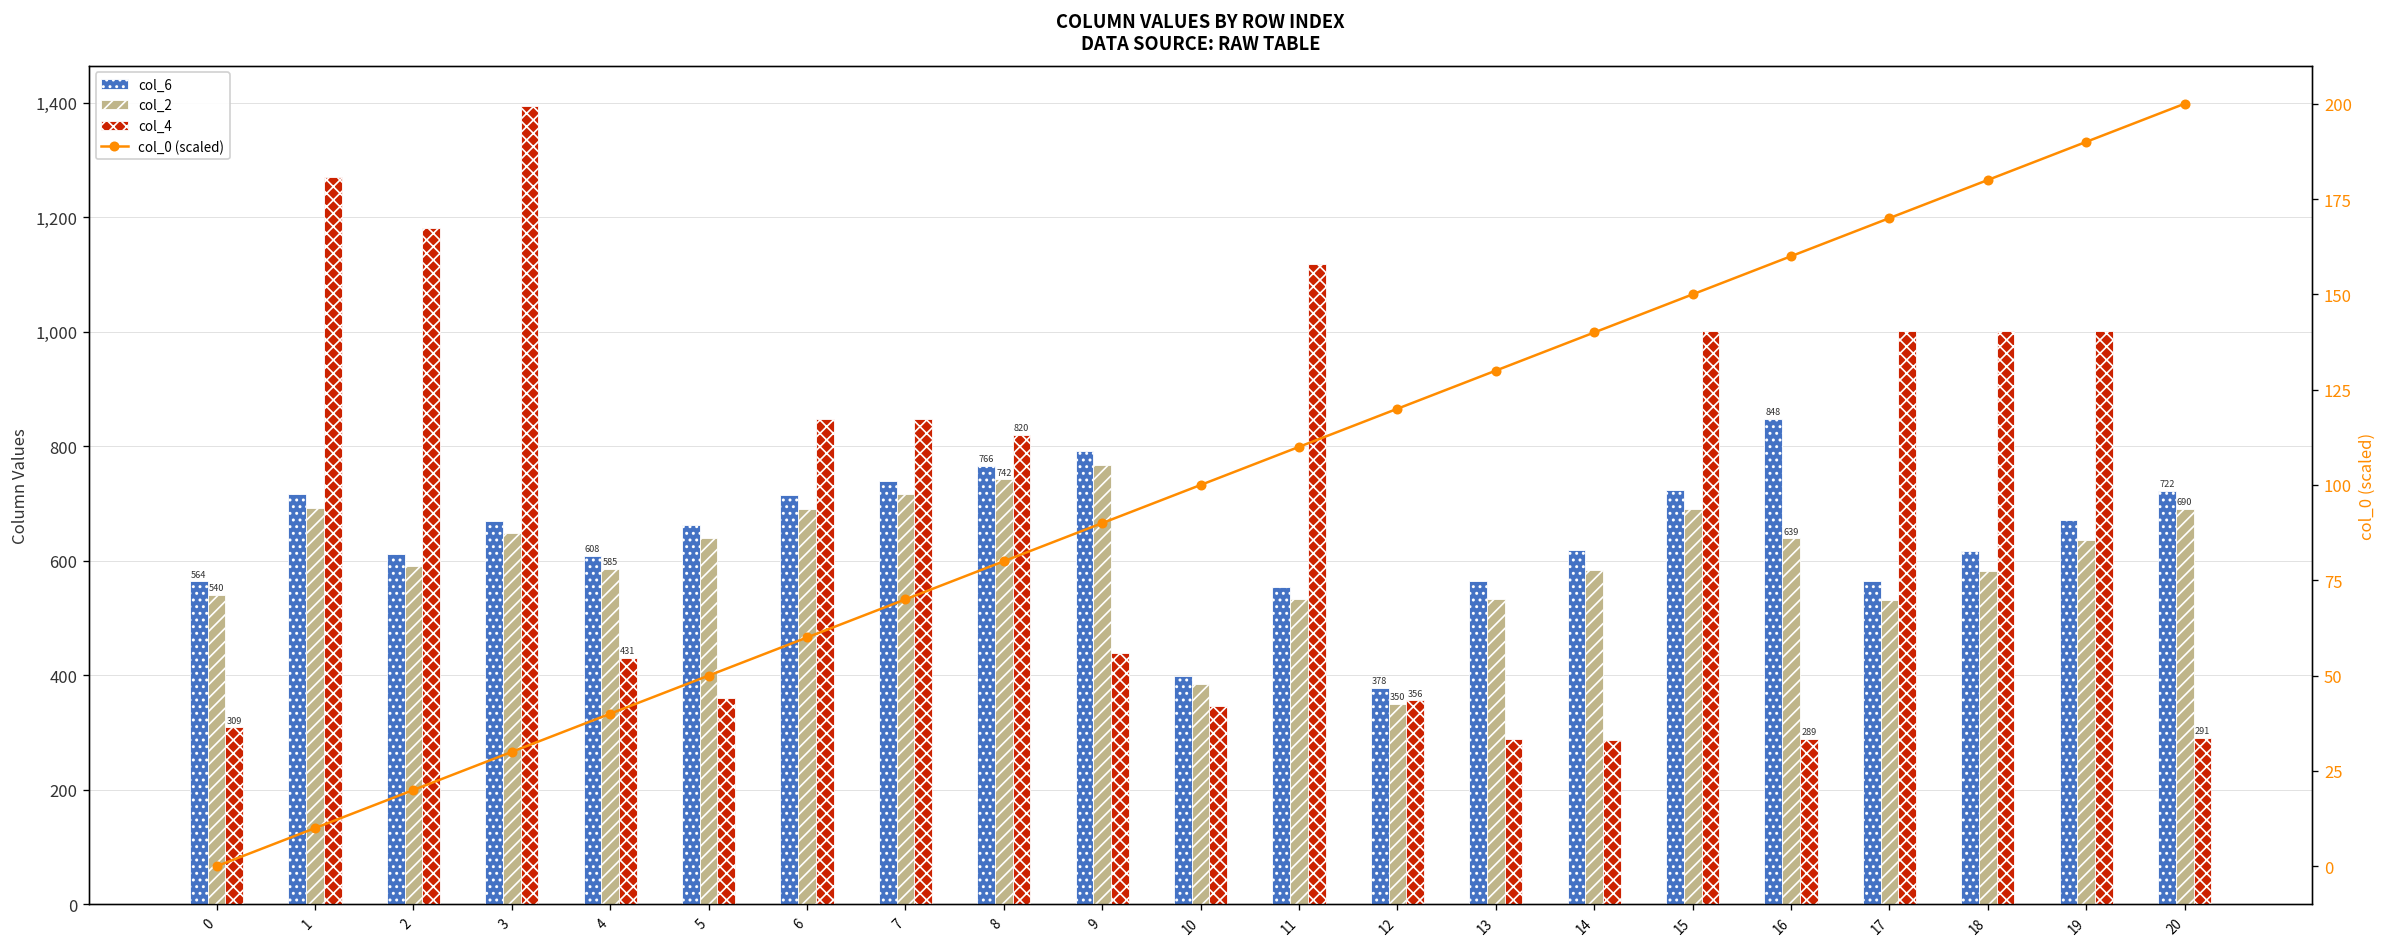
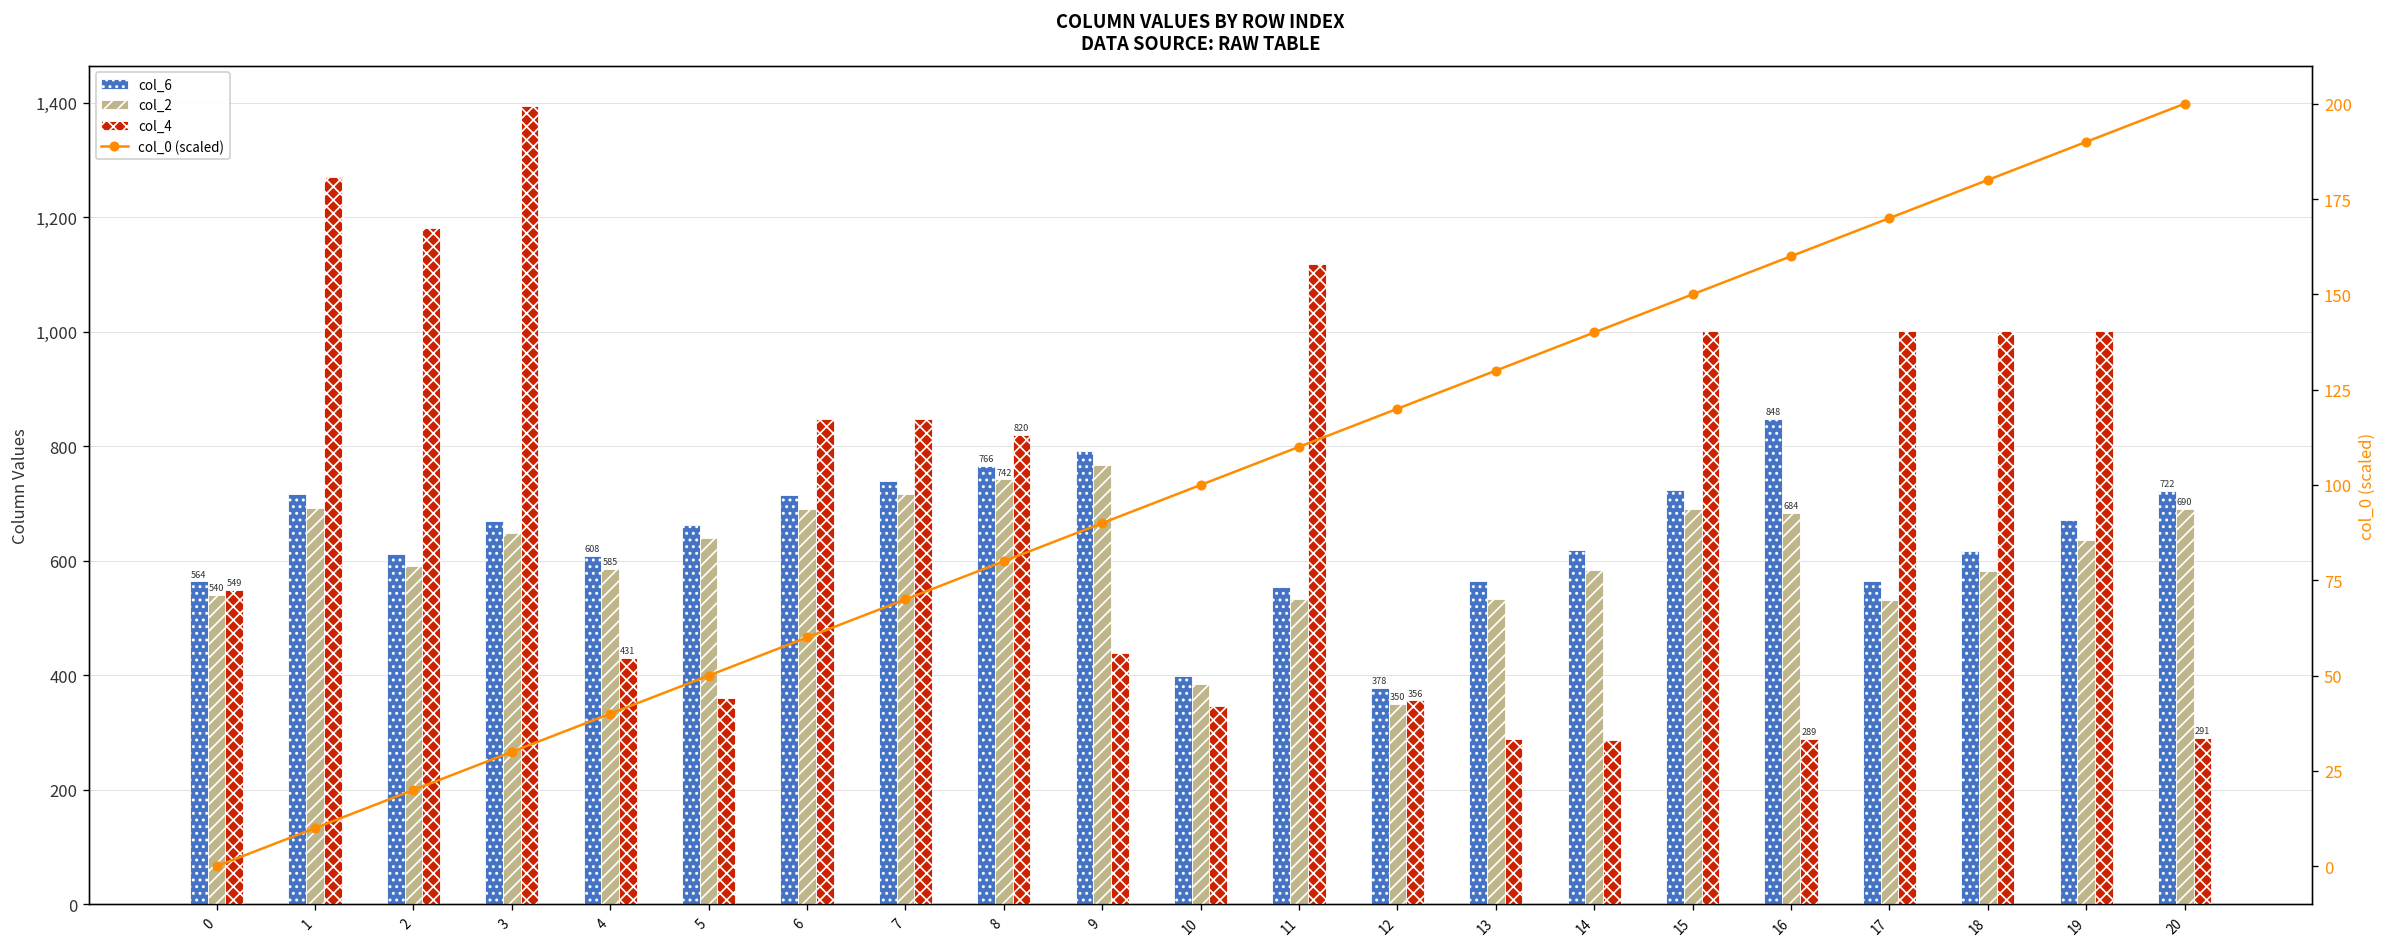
col_4, 0: 309 -> 549
col_2, 16: 639 -> 684
